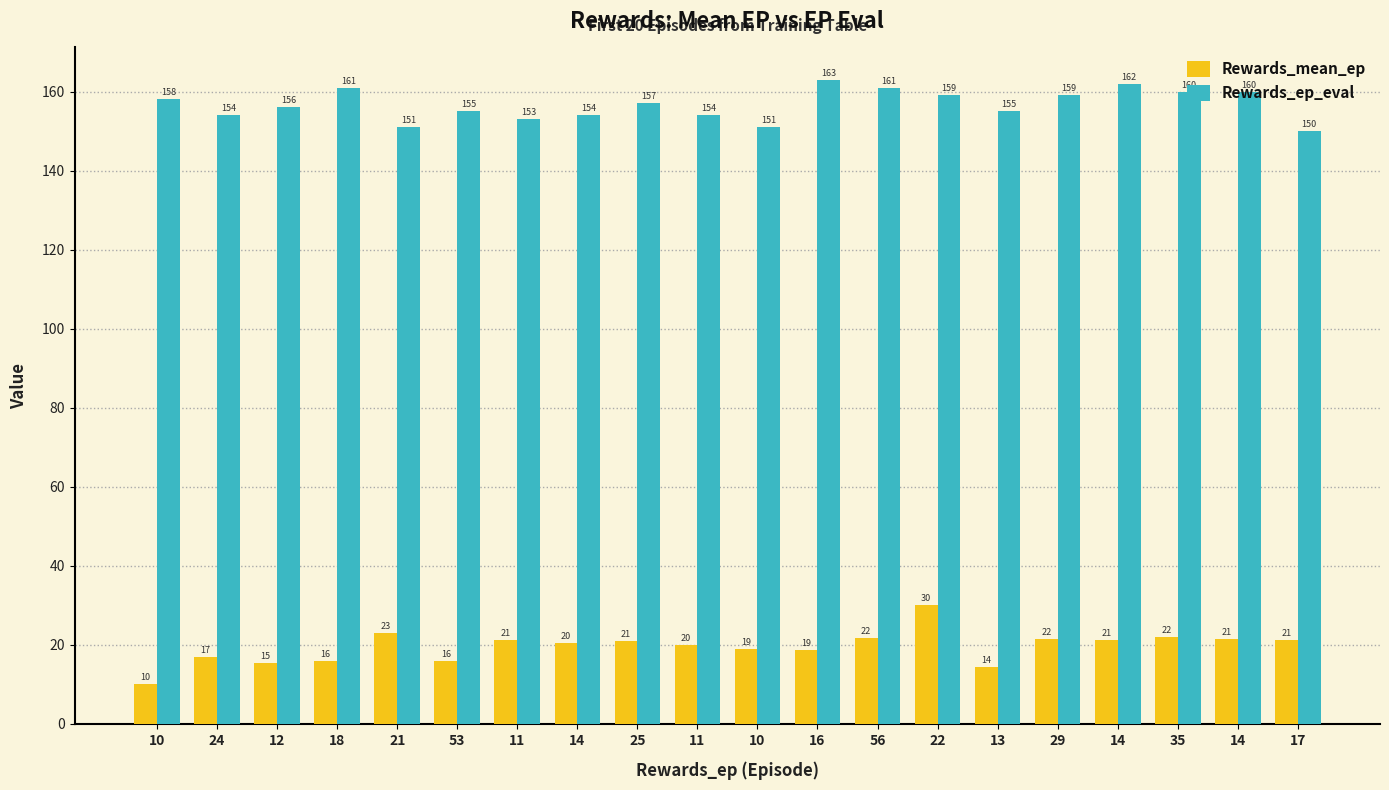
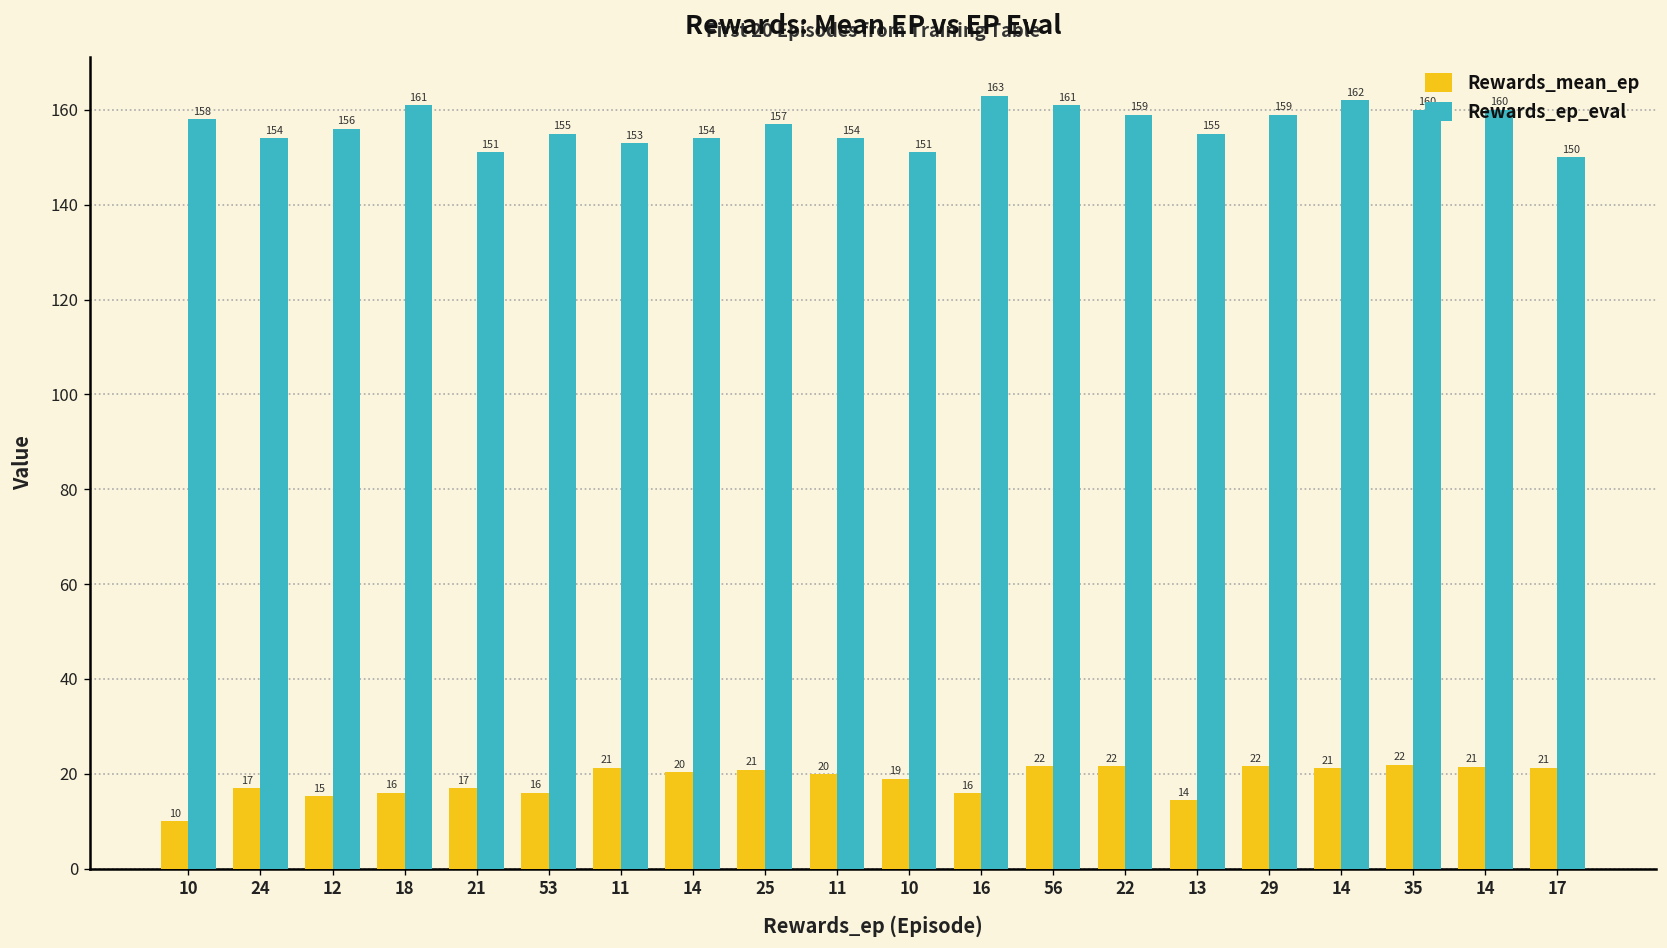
Rewards_mean_ep, 21: 23 -> 17
Rewards_mean_ep, 16: 19 -> 16
Rewards_mean_ep, 22: 30 -> 22
